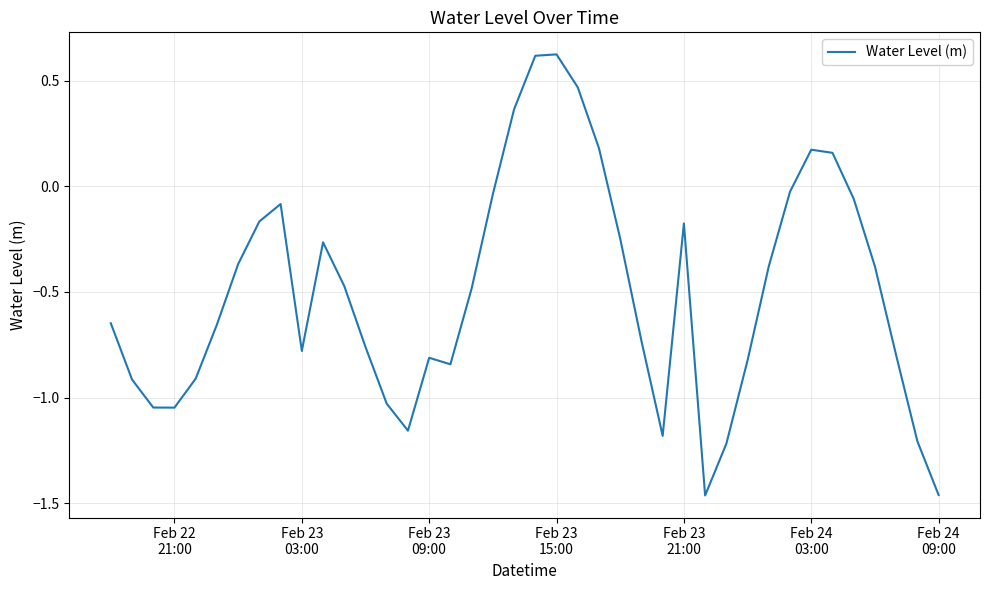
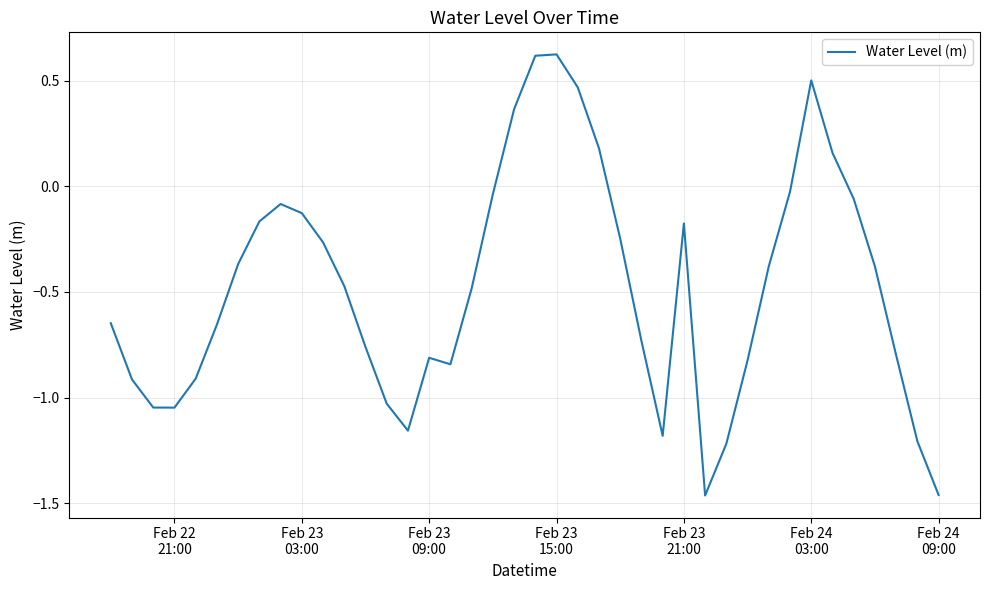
Feb 23 03:00: -0.78 -> -0.13
Feb 24 03:00: 0.17 -> 0.50
